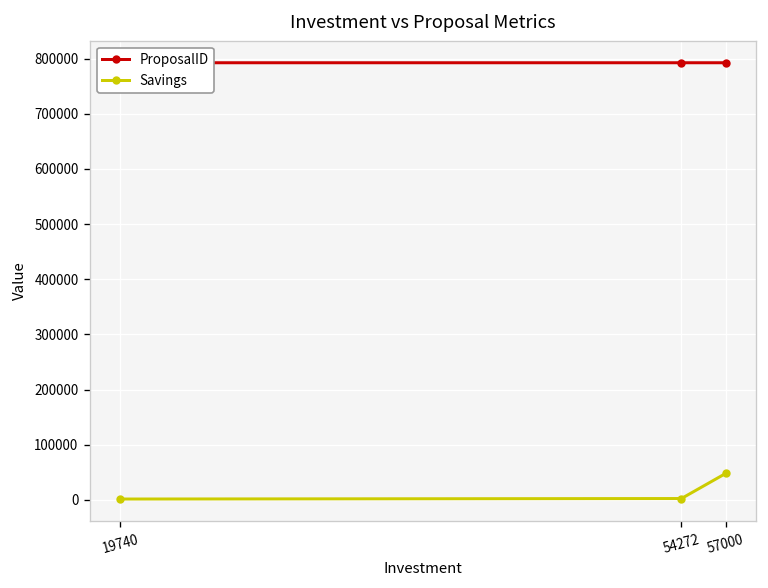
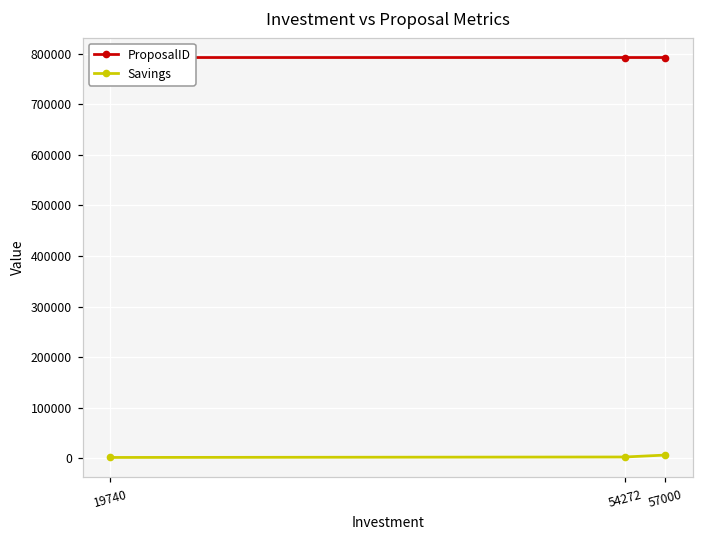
Savings, 57000: 50000 -> 10000
